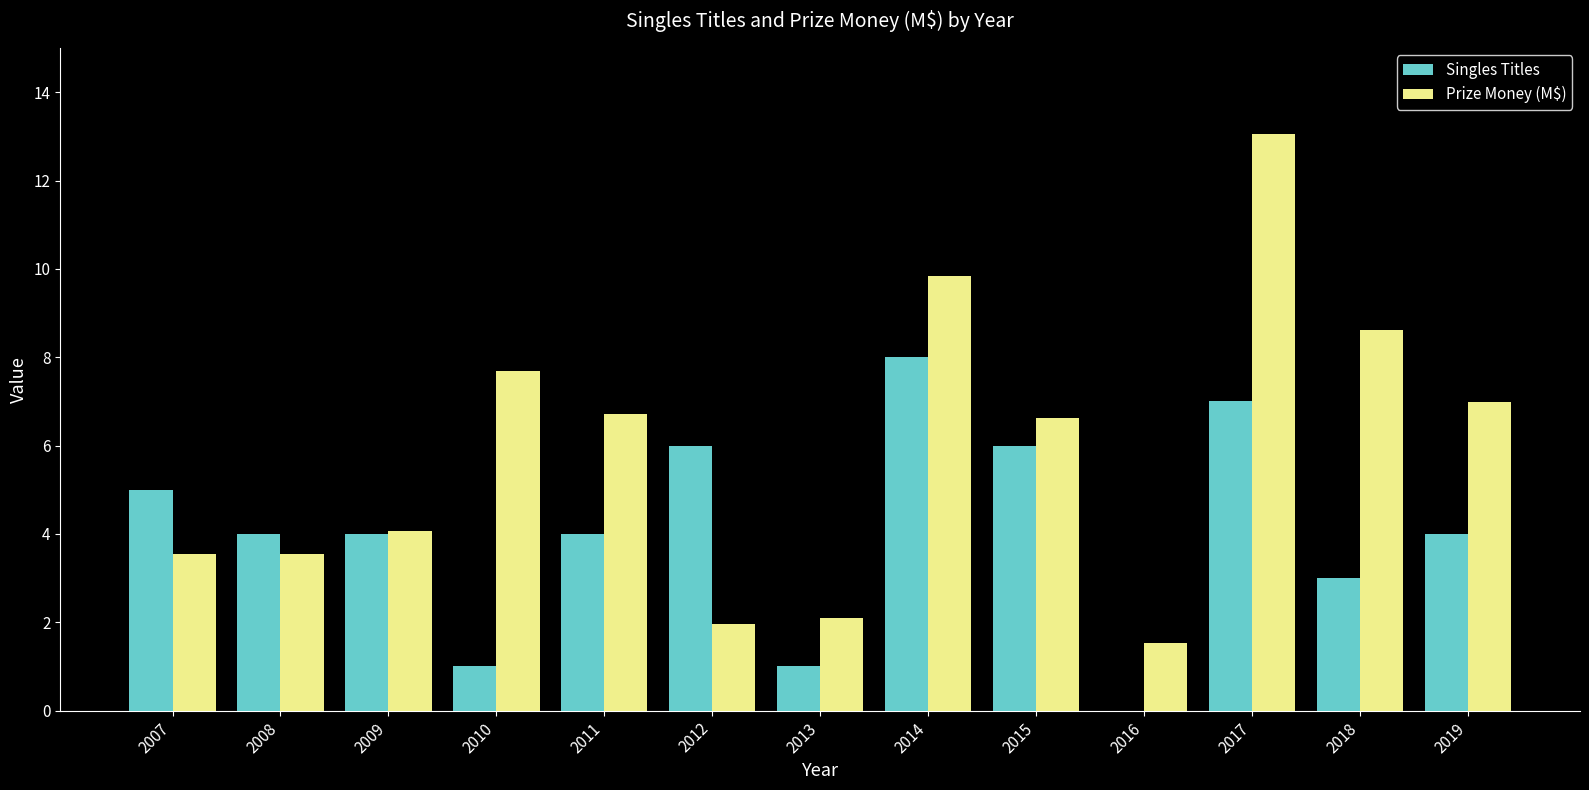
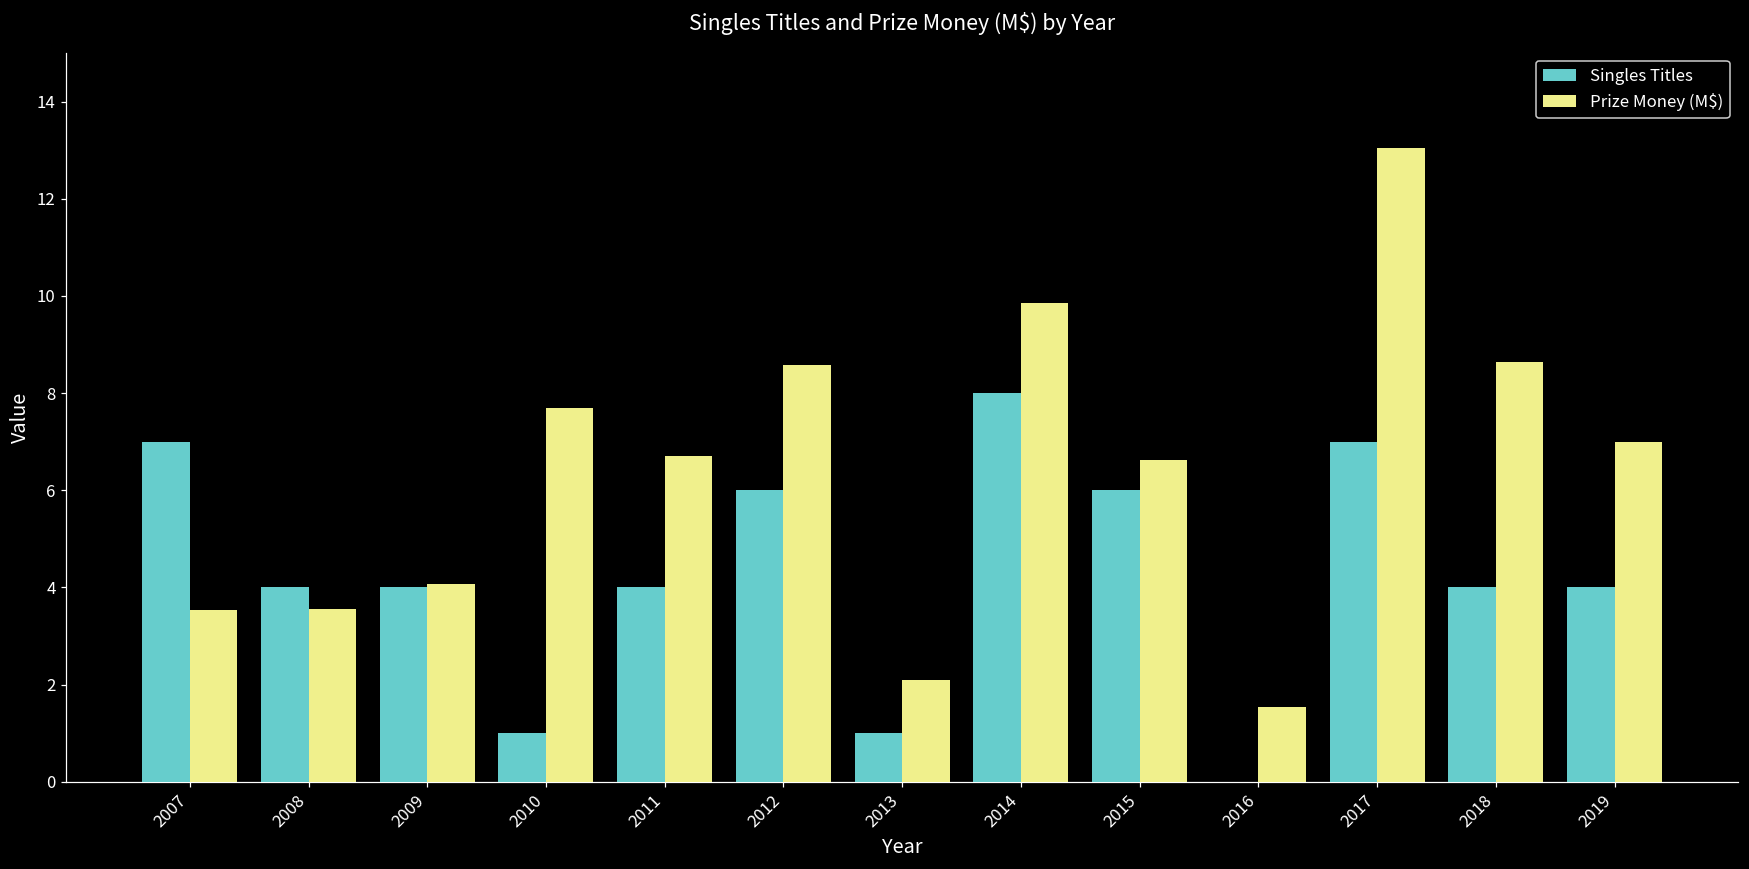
Singles Titles, 2007: 5 -> 7
Prize Money (M$), 2012: 2.0 -> 8.6
Singles Titles, 2018: 3 -> 4
